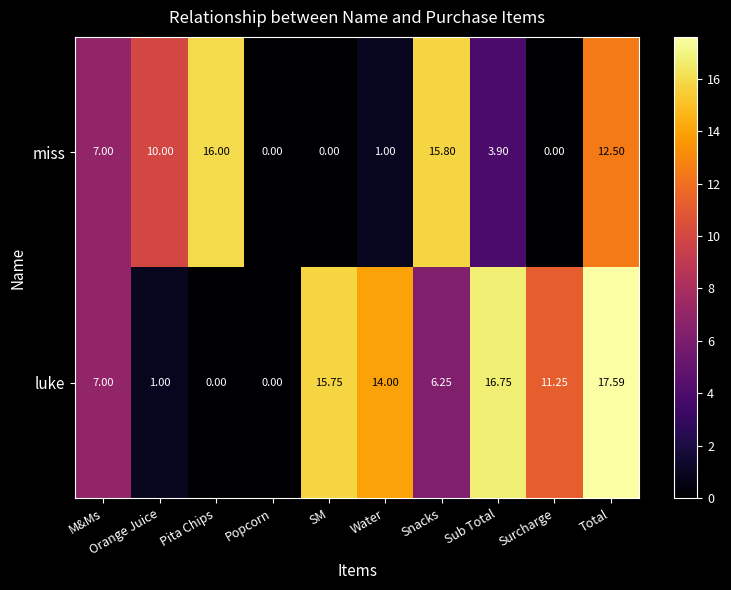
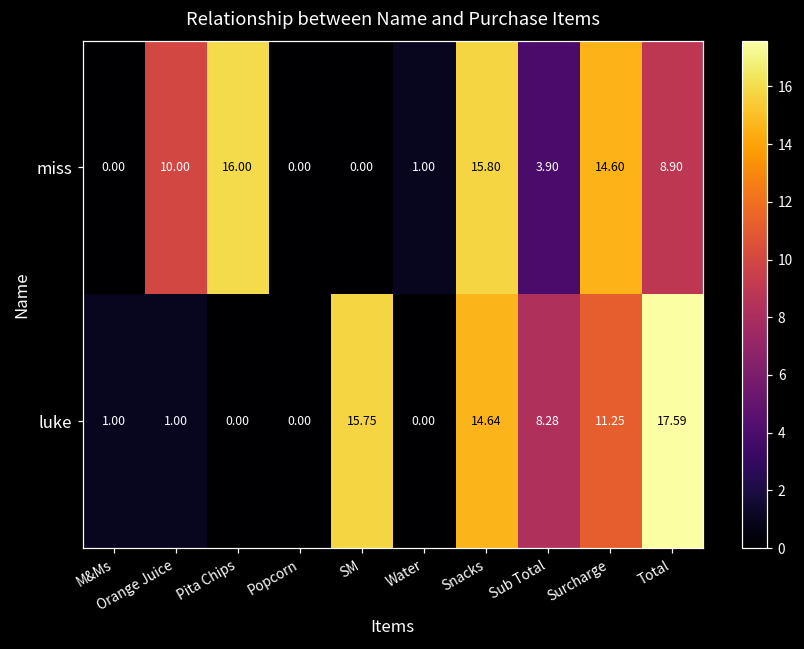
miss, M&Ms: 7.00 -> 0.00
miss, Surcharge: 0.00 -> 14.60
miss, Total: 12.50 -> 8.90
luke, M&Ms: 7.00 -> 1.00
luke, Water: 14.00 -> 0.00
luke, Snacks: 6.25 -> 14.64
luke, Sub Total: 16.75 -> 8.28
